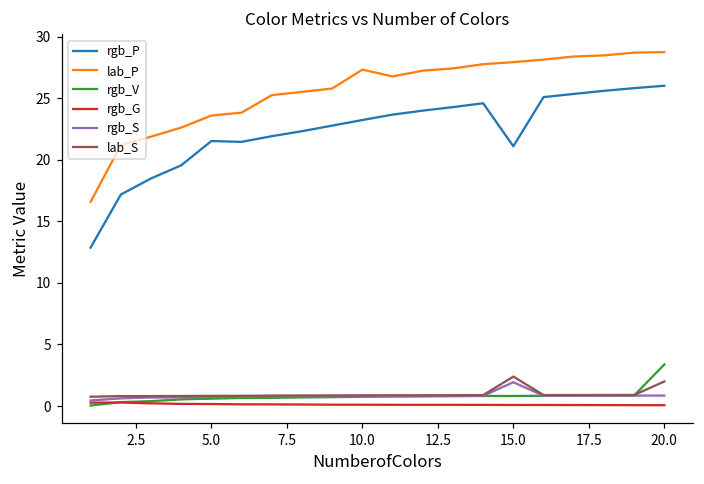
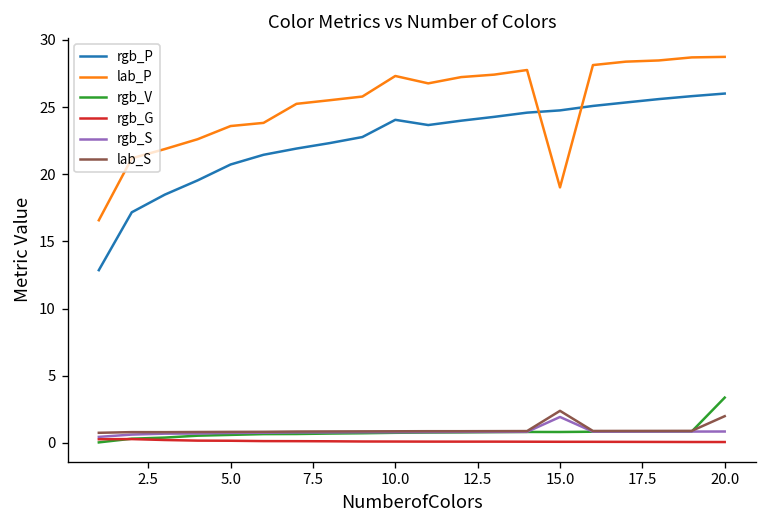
rgb_P, 5.0: 21.5 -> 20.7
rgb_P, 10.0: 23.2 -> 24.1
rgb_P, 15.0: 21.1 -> 24.8
lab_P, 15.0: 27.9 -> 19.0
